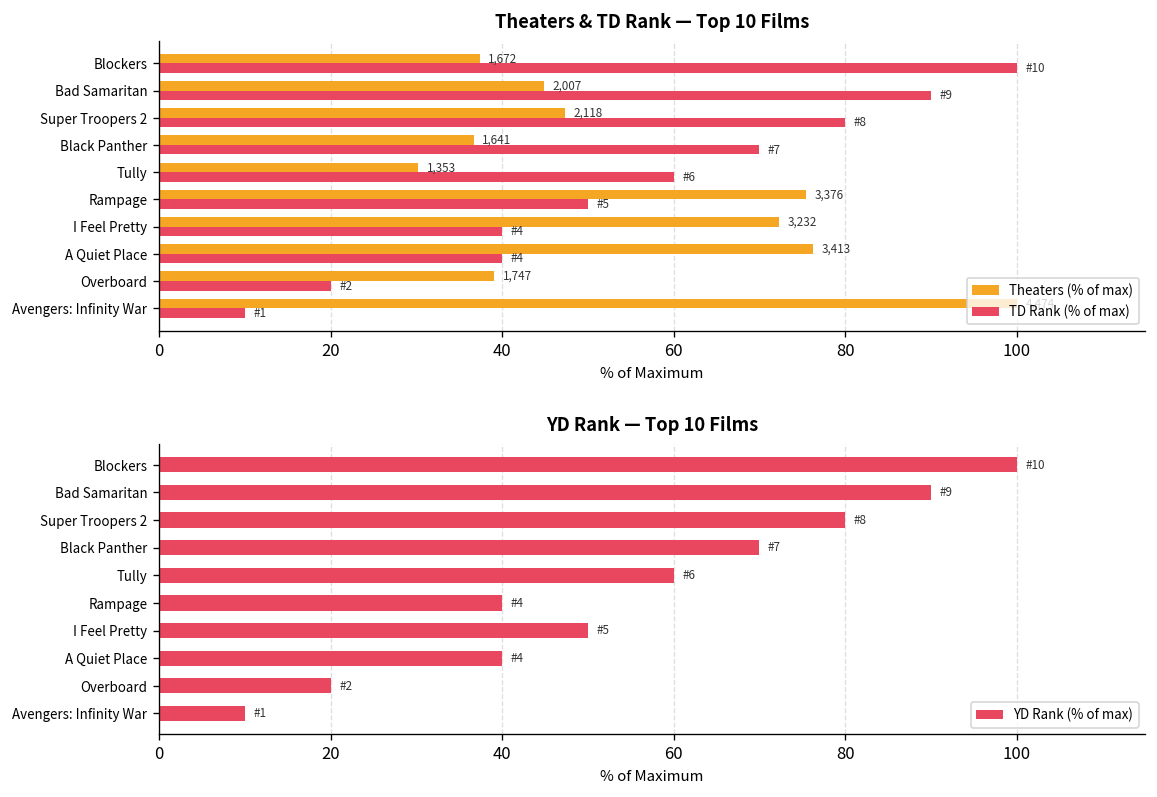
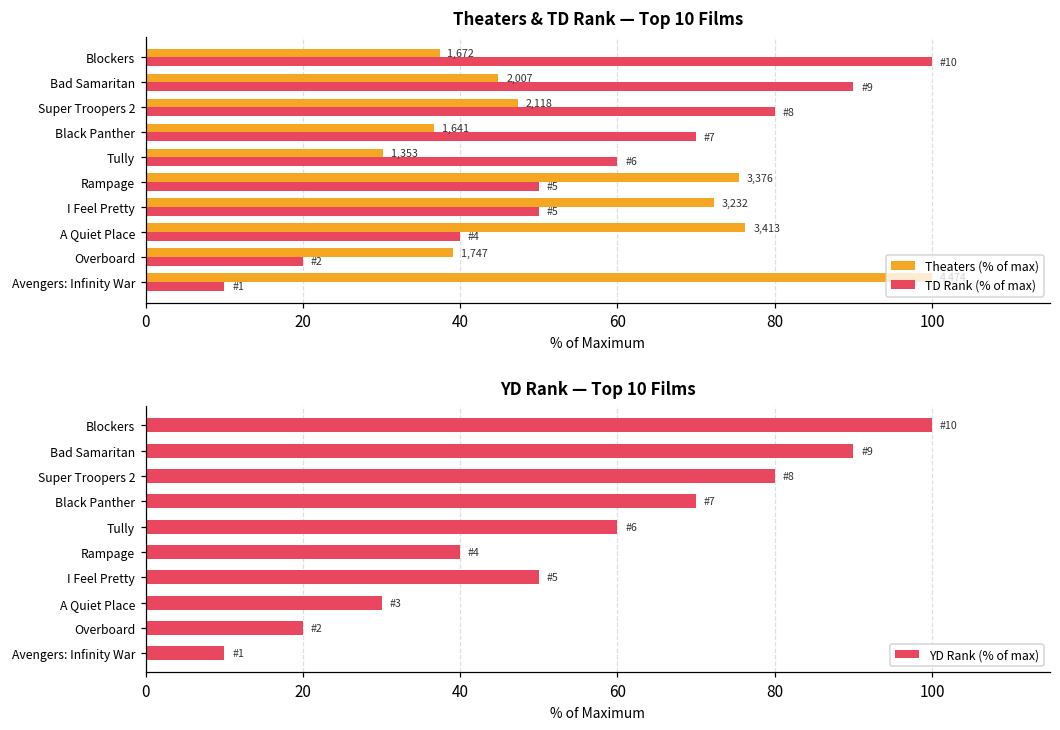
Theaters & TD Rank — Top 10 Films, TD Rank (% of max), I Feel Pretty: 4 -> 5
YD Rank — Top 10 Films, A Quiet Place: 4 -> 3
